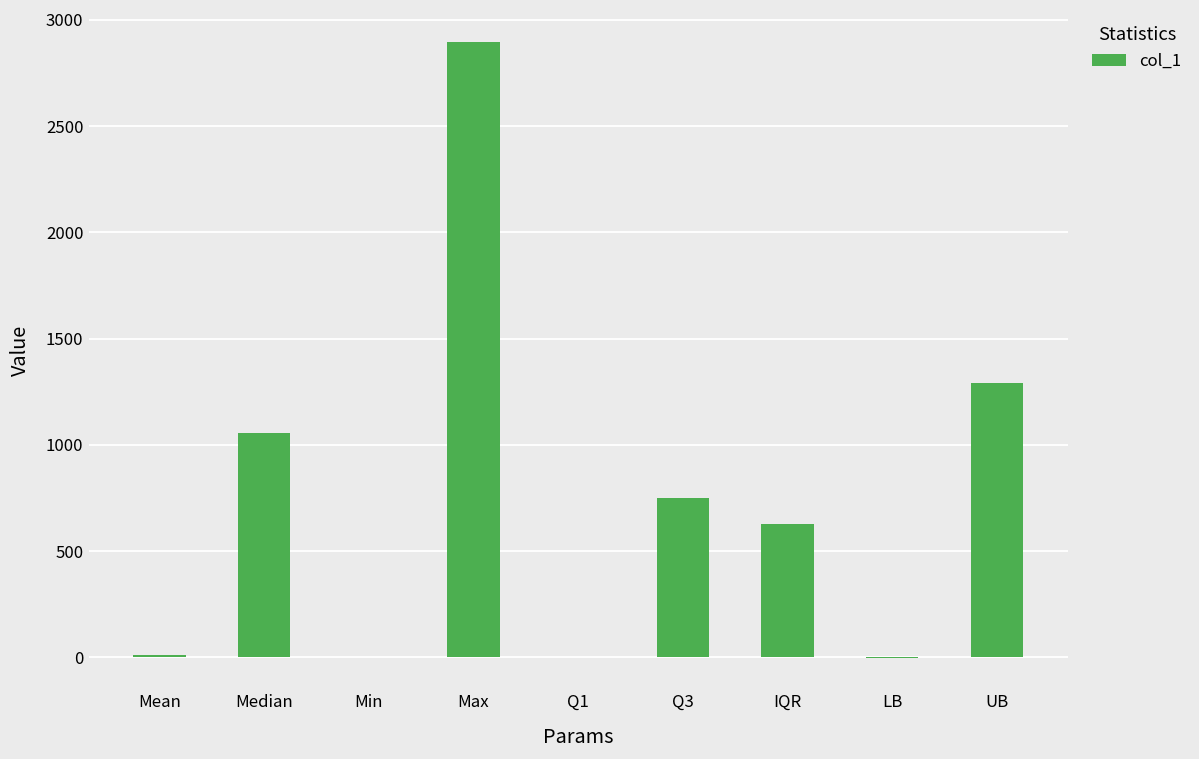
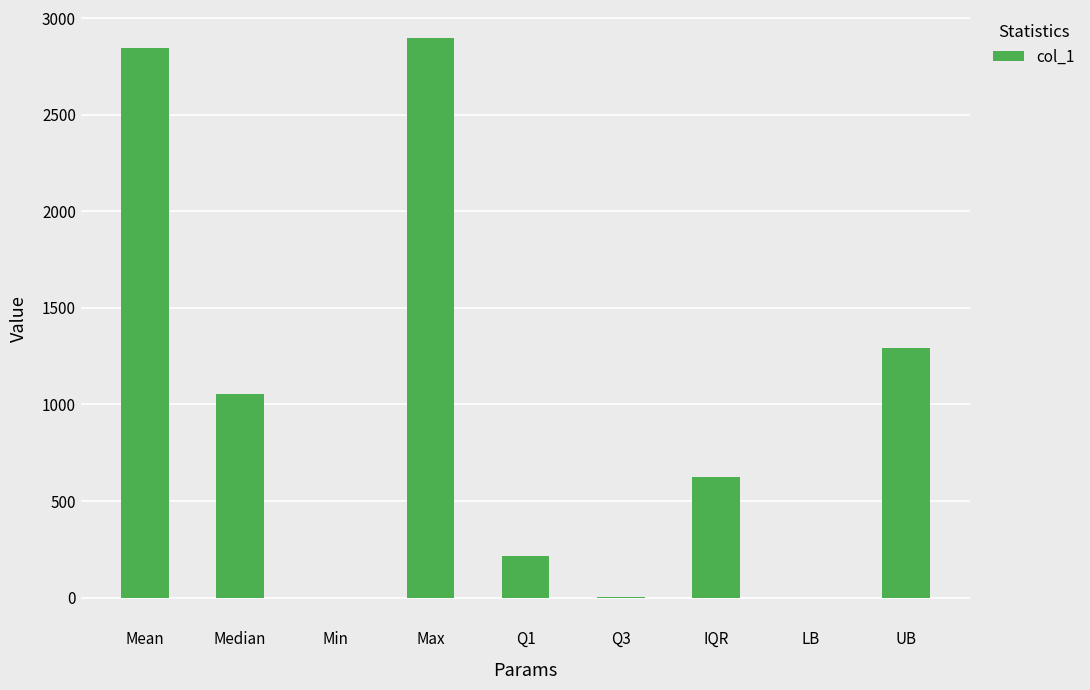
Mean: 10 -> 2850
Q1: 0 -> 210
Q3: 750 -> 0
